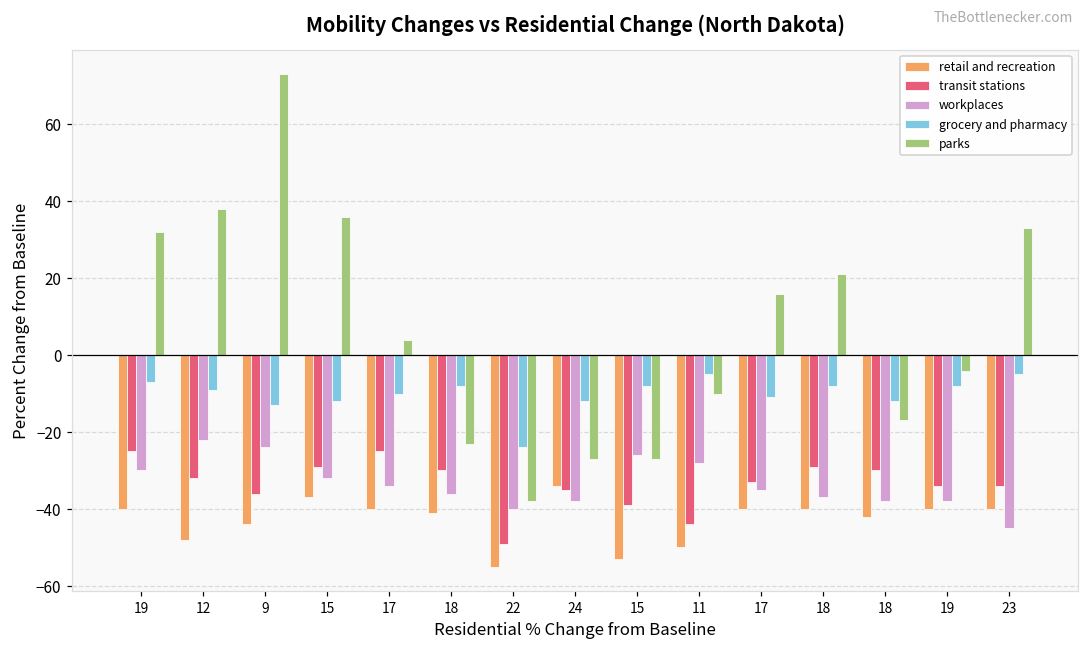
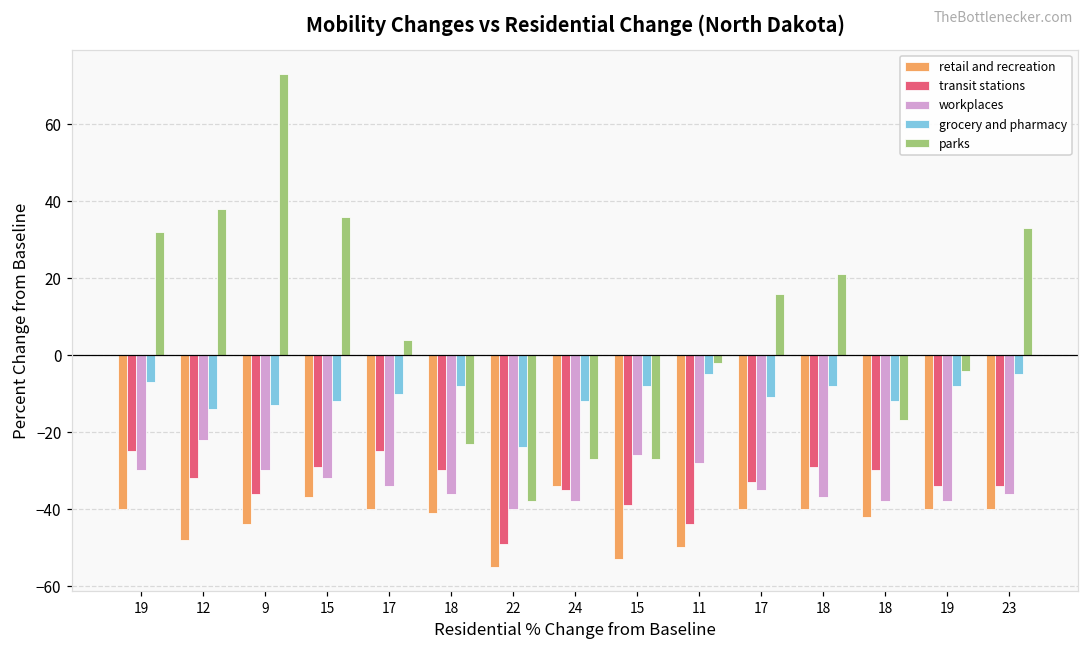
grocery and pharmacy, 12: -9 -> -14
workplaces, 9: -24 -> -30
parks, 11: -10 -> -2
workplaces, 23: -45 -> -36
